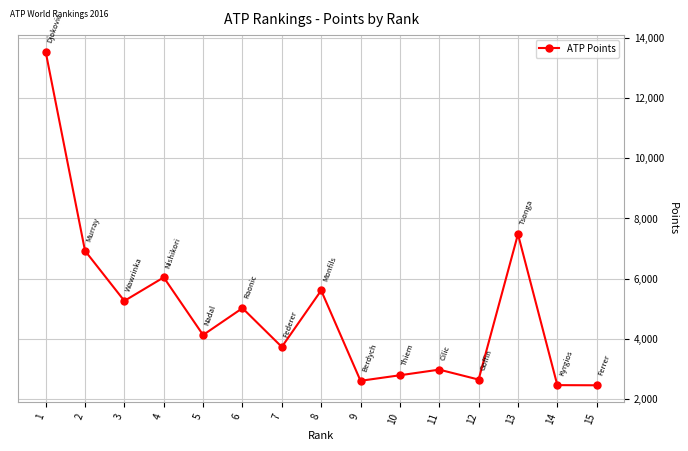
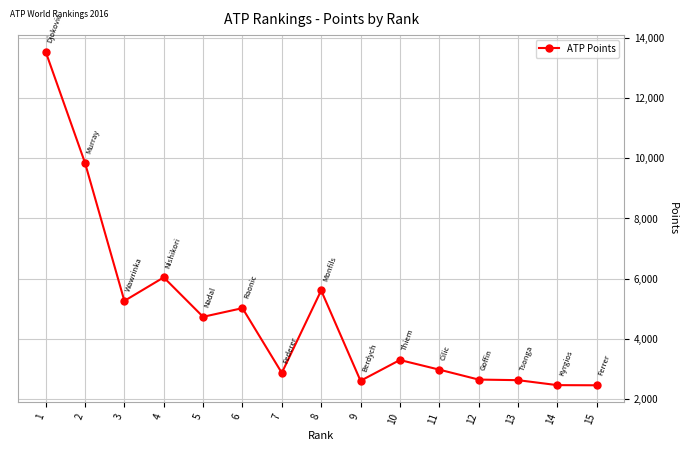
2: 6,900 -> 9,800
5: 4,100 -> 4,700
7: 3,700 -> 2,900
10: 2,800 -> 3,300
13: 7,500 -> 2,600
